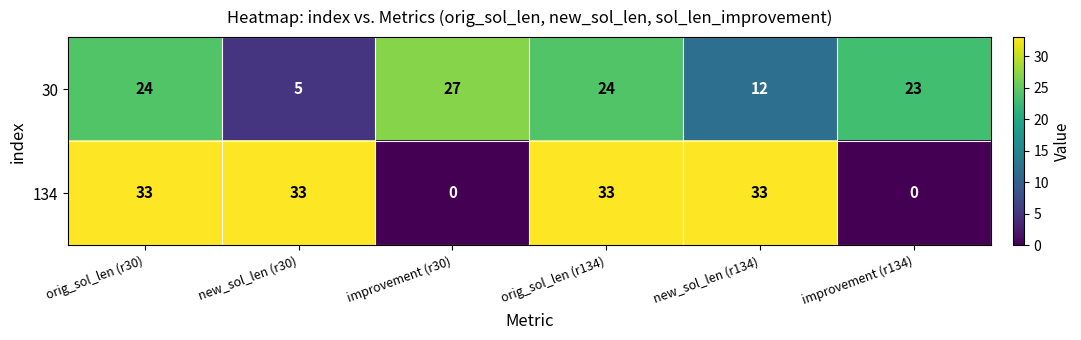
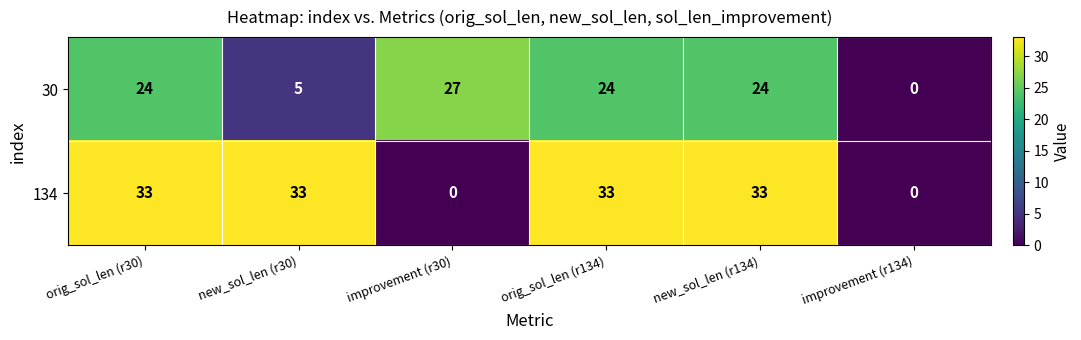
30, new_sol_len (r134): 12 -> 24
30, improvement (r134): 23 -> 0
